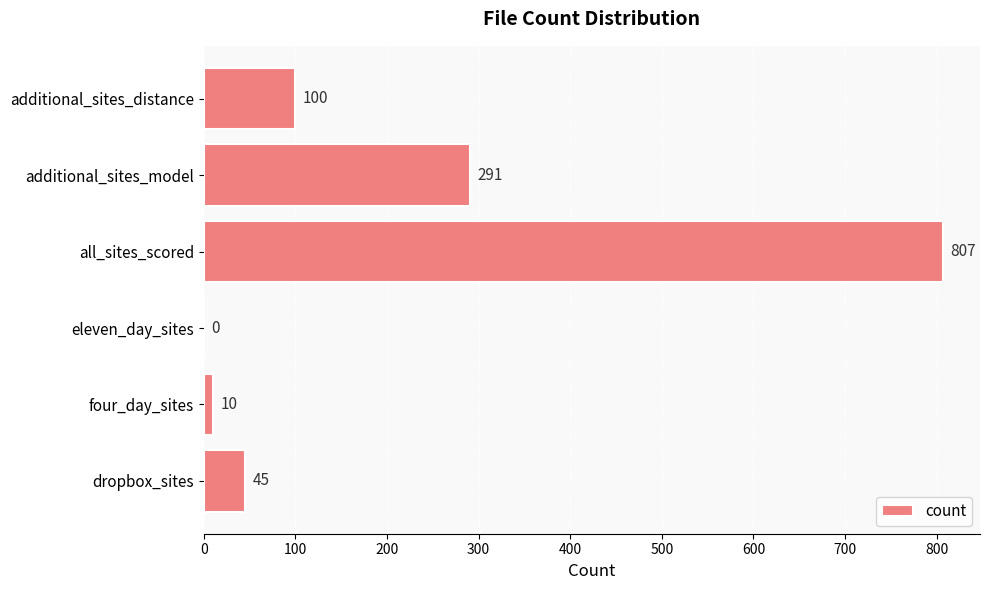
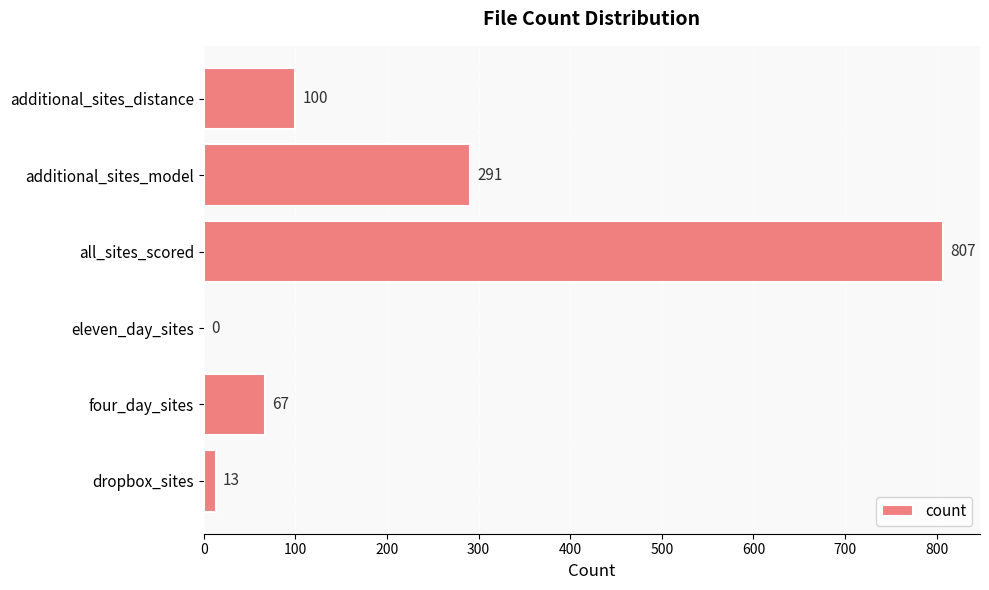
four_day_sites: 10 -> 67
dropbox_sites: 45 -> 13
